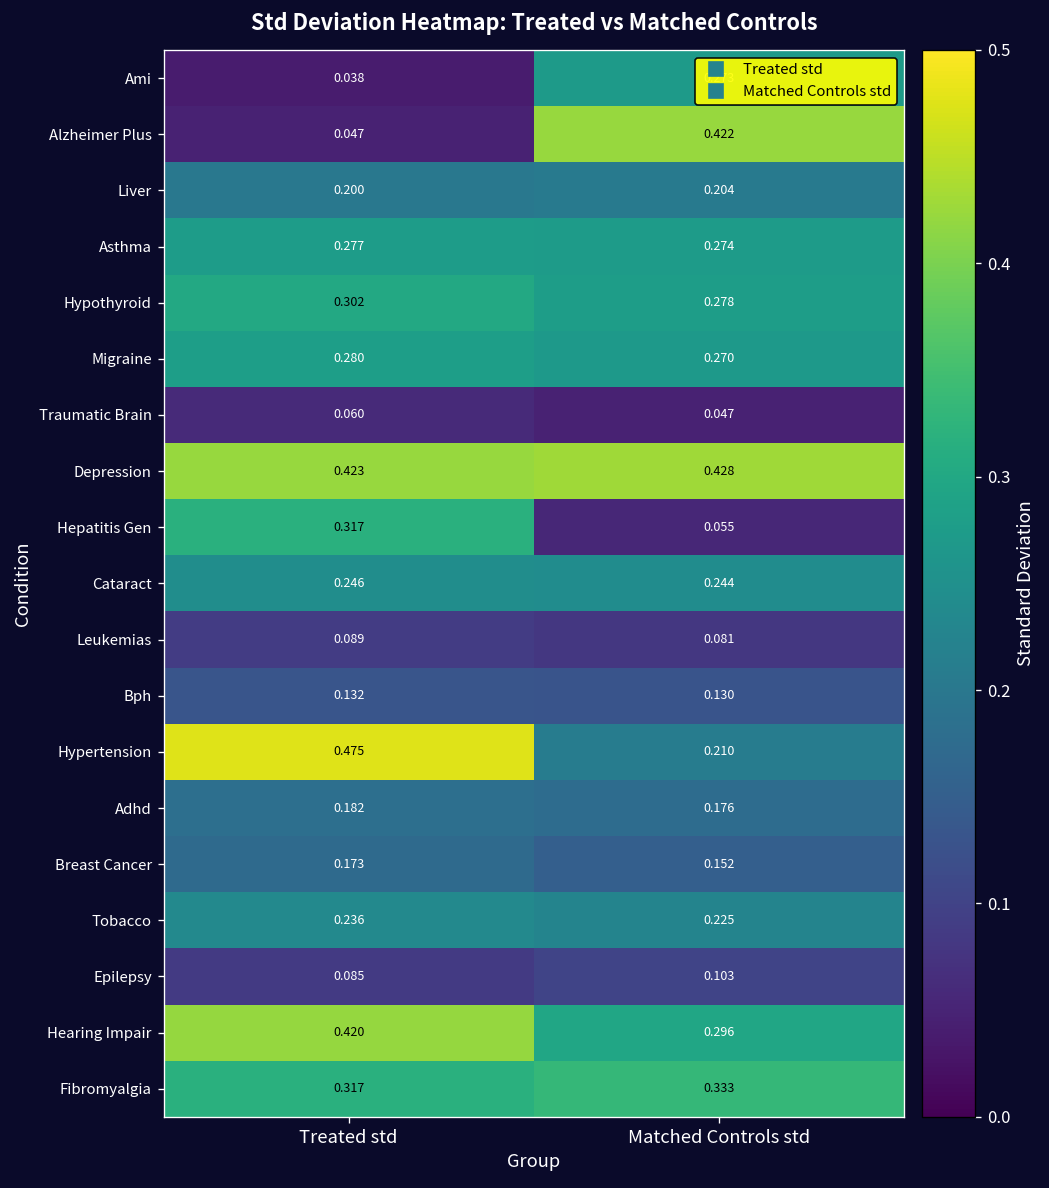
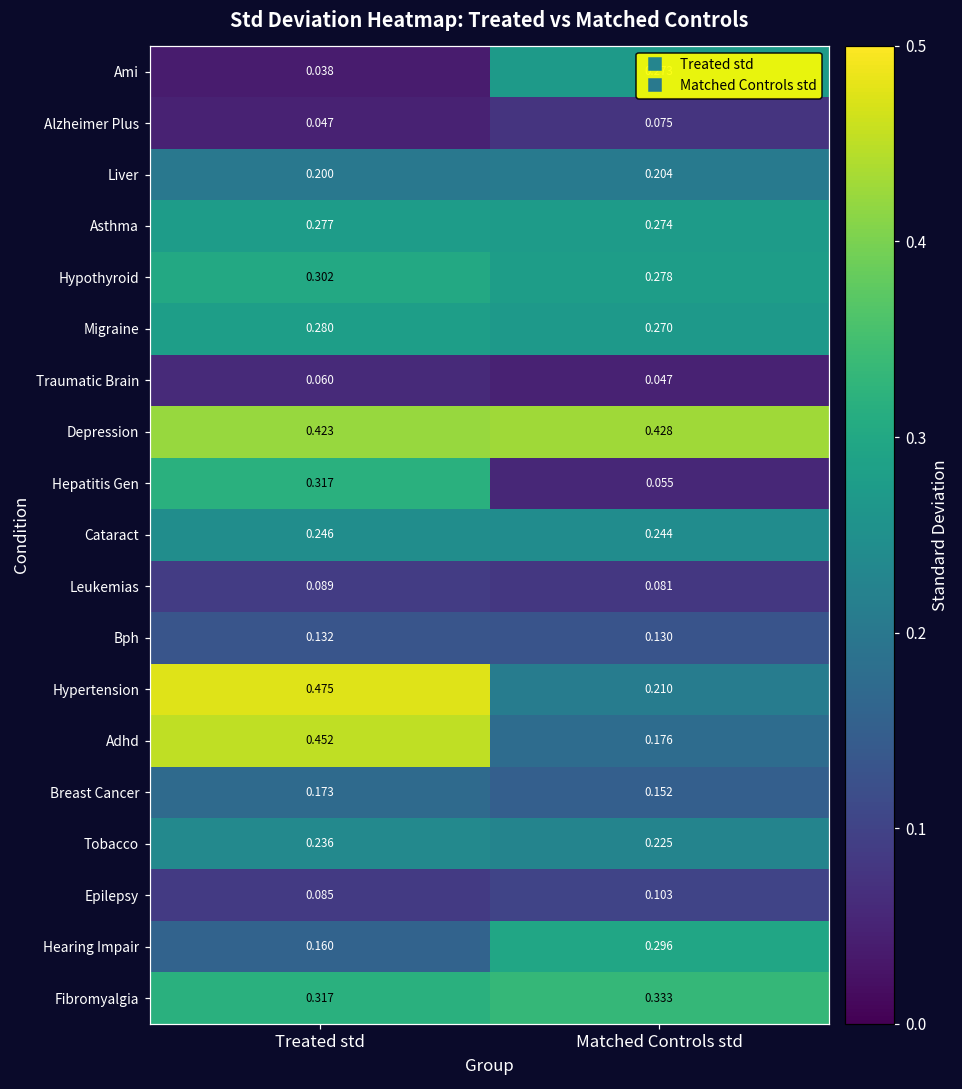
Alzheimer Plus, Matched Controls std: 0.422 -> 0.075
Adhd, Treated std: 0.182 -> 0.452
Hearing Impair, Treated std: 0.420 -> 0.160
